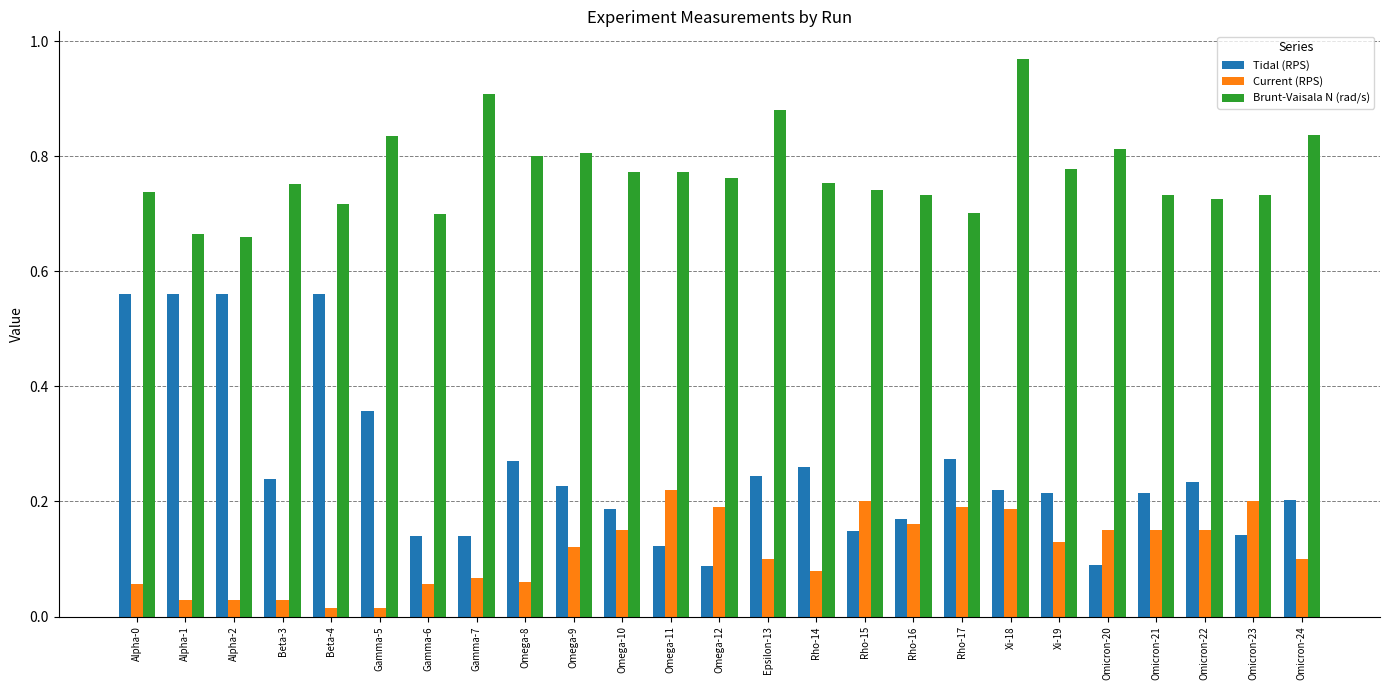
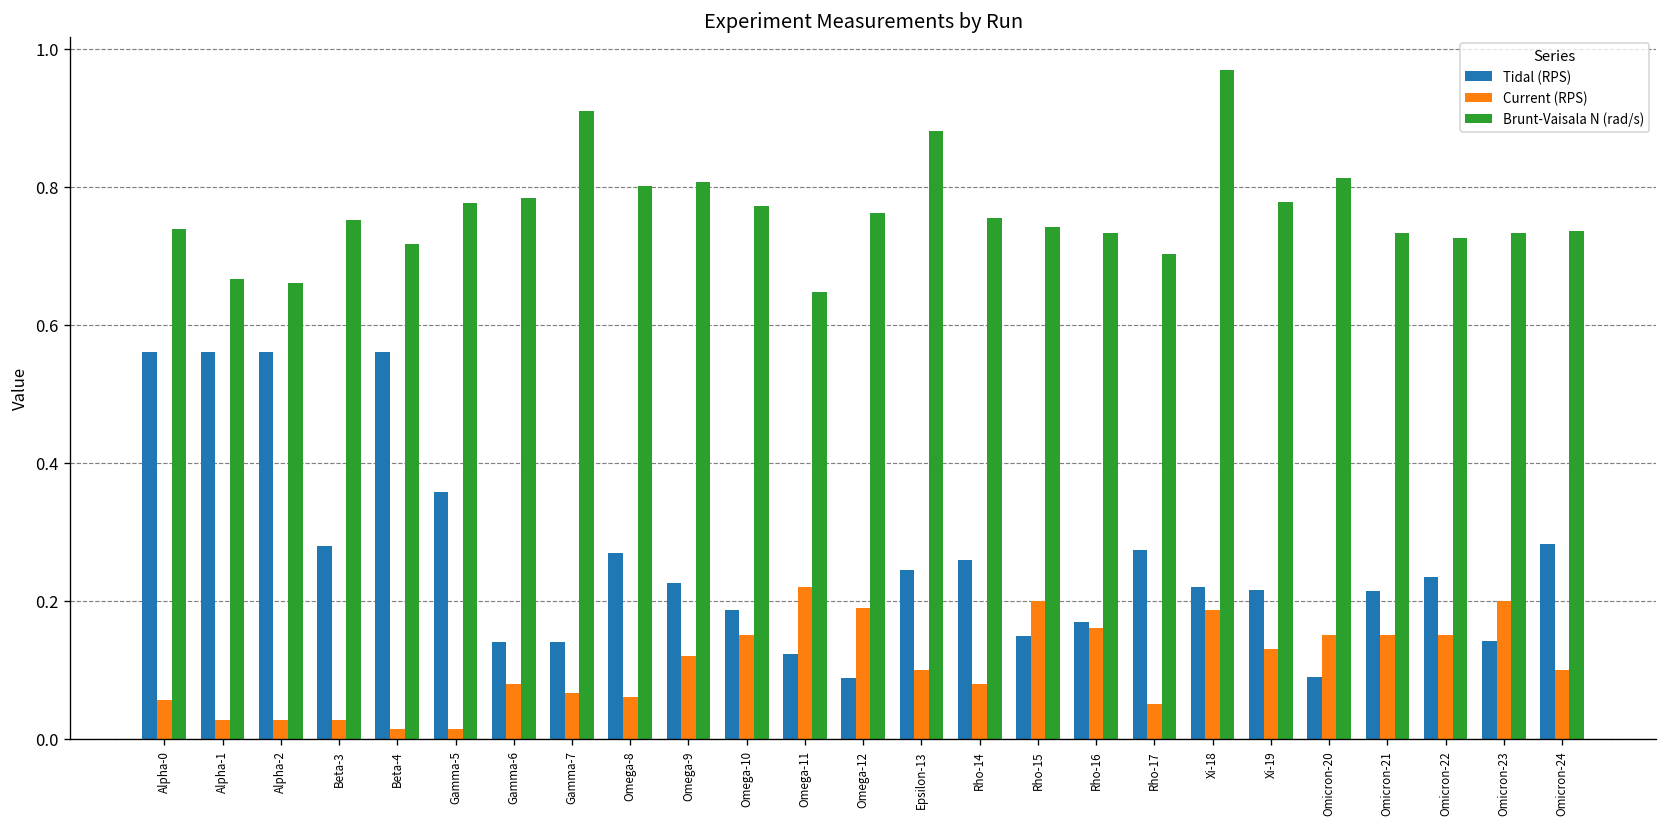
Tidal (RPS), Beta-3: 0.24 -> 0.28
Brunt-Vaisala N (rad/s), Gamma-5: 0.83 -> 0.78
Current (RPS), Gamma-6: 0.06 -> 0.08
Brunt-Vaisala N (rad/s), Gamma-6: 0.70 -> 0.78
Brunt-Vaisala N (rad/s), Omega-11: 0.77 -> 0.65
Current (RPS), Rho-17: 0.19 -> 0.05
Tidal (RPS), Omicron-24: 0.20 -> 0.28
Brunt-Vaisala N (rad/s), Omicron-24: 0.84 -> 0.74
